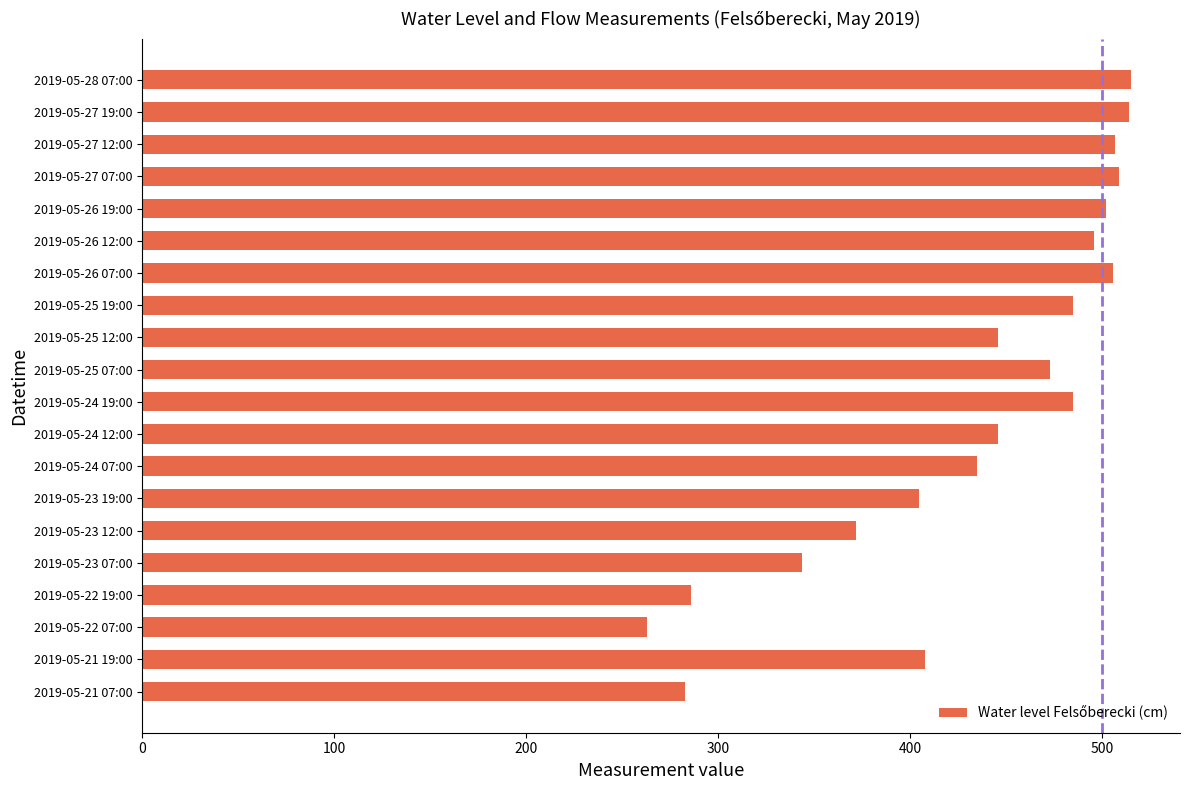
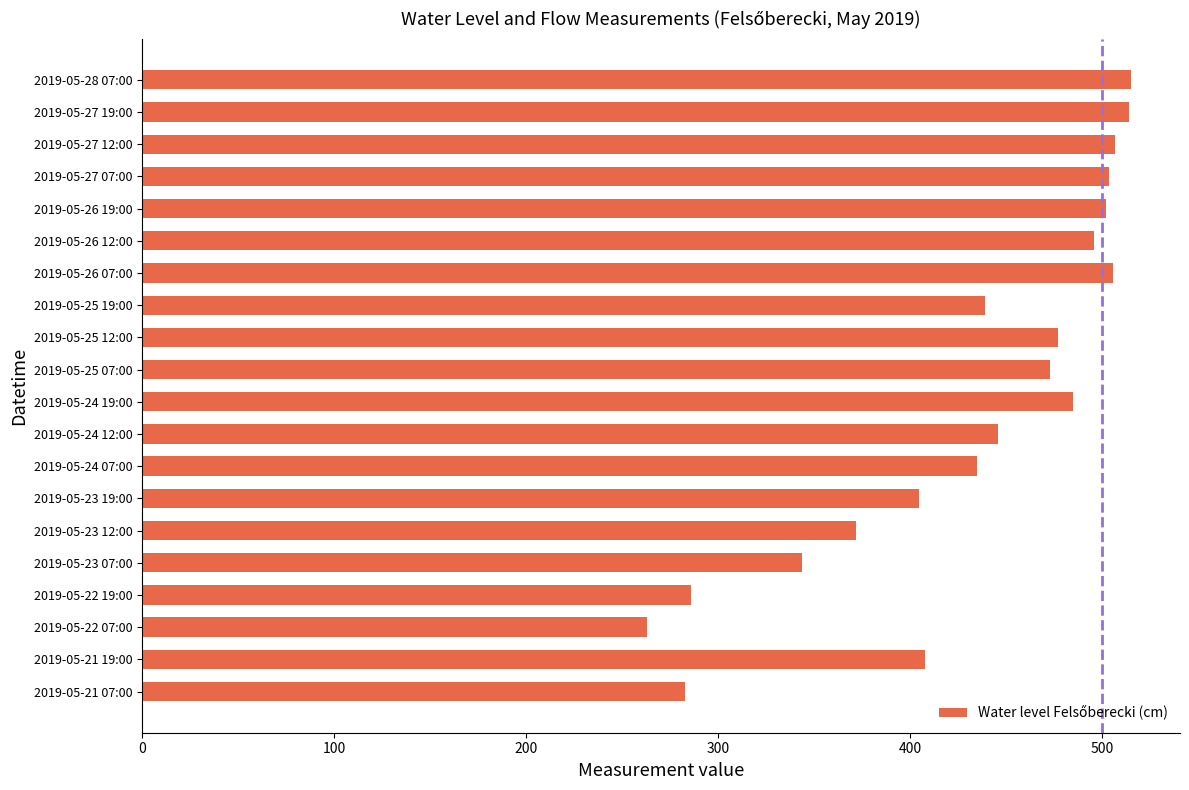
2019-05-27 07:00: 509 -> 504
2019-05-25 19:00: 485 -> 439
2019-05-25 12:00: 446 -> 477
